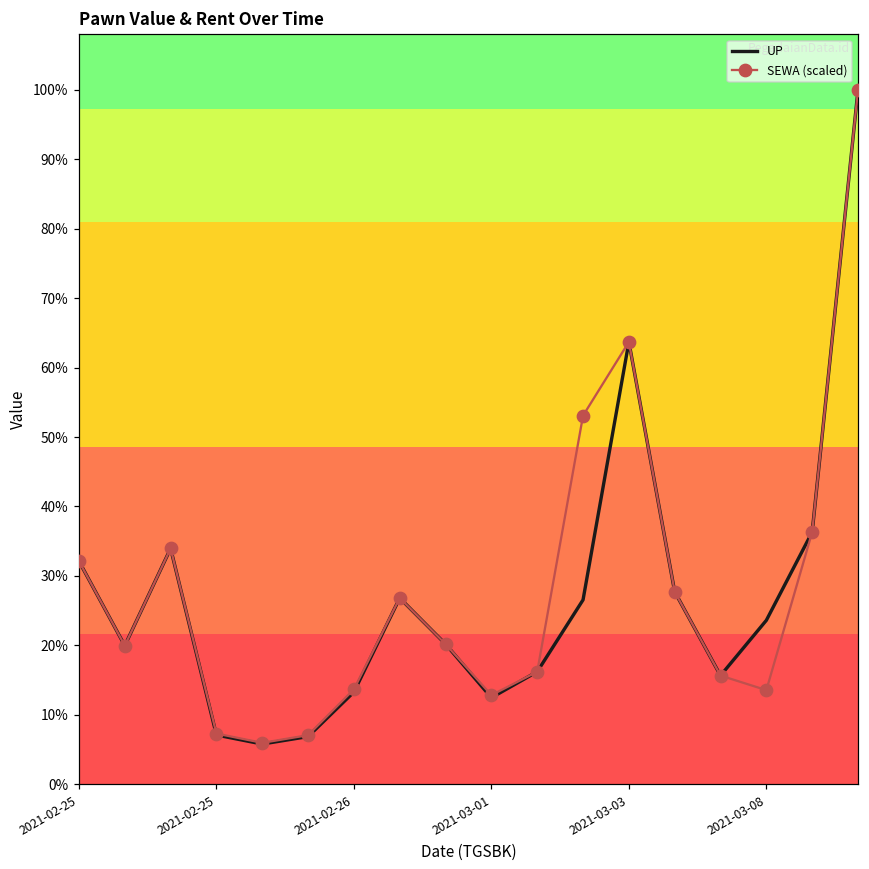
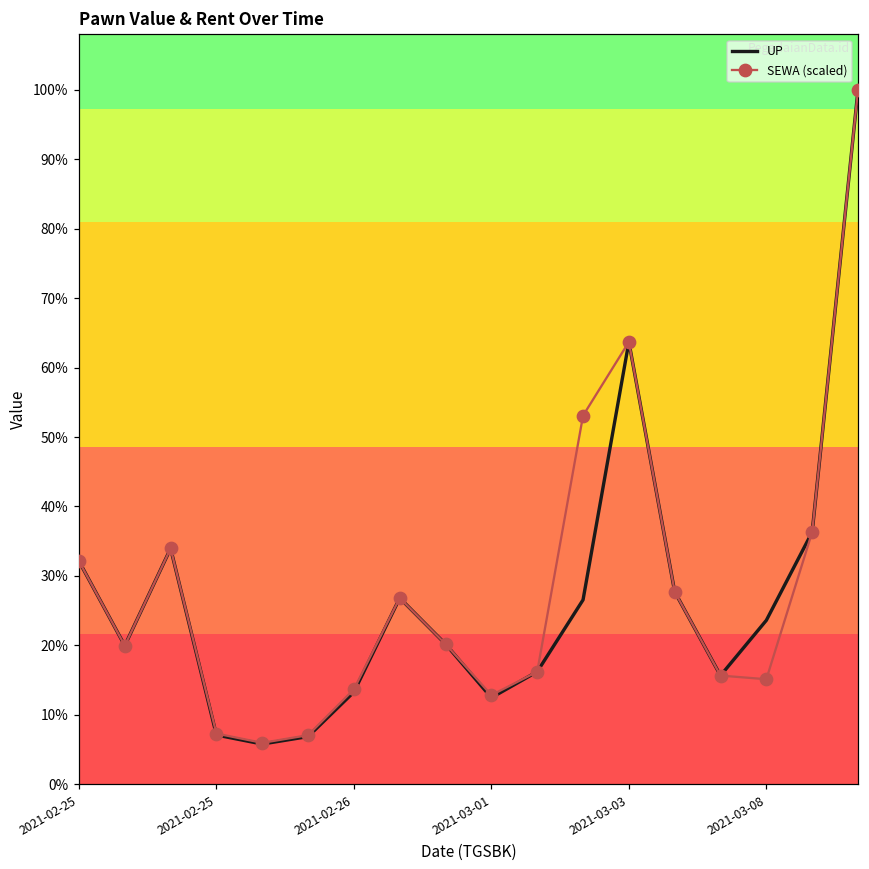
SEWA (scaled), 2021-03-08: 14% -> 15%
